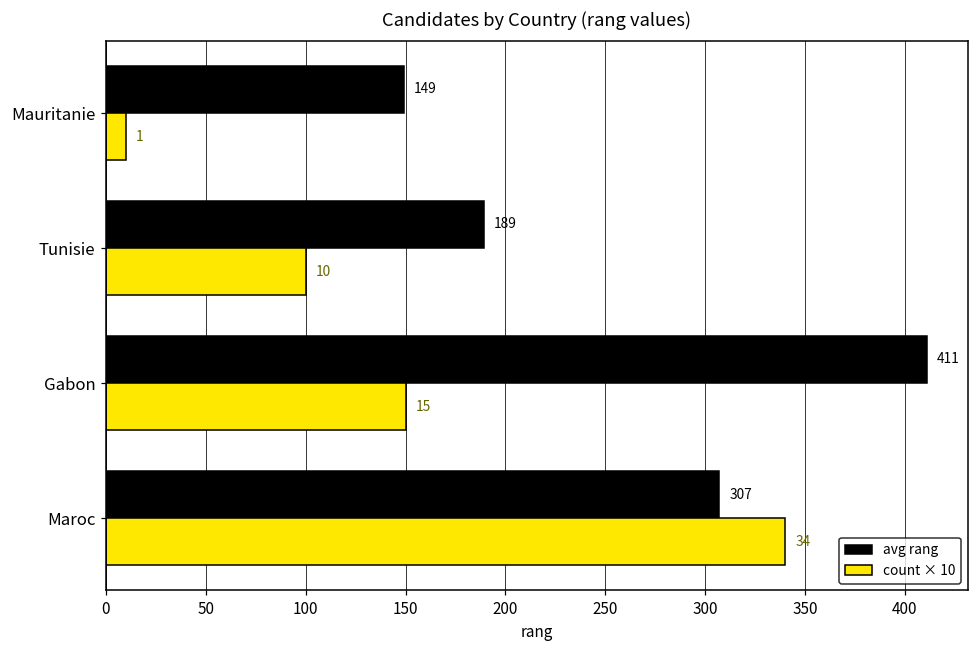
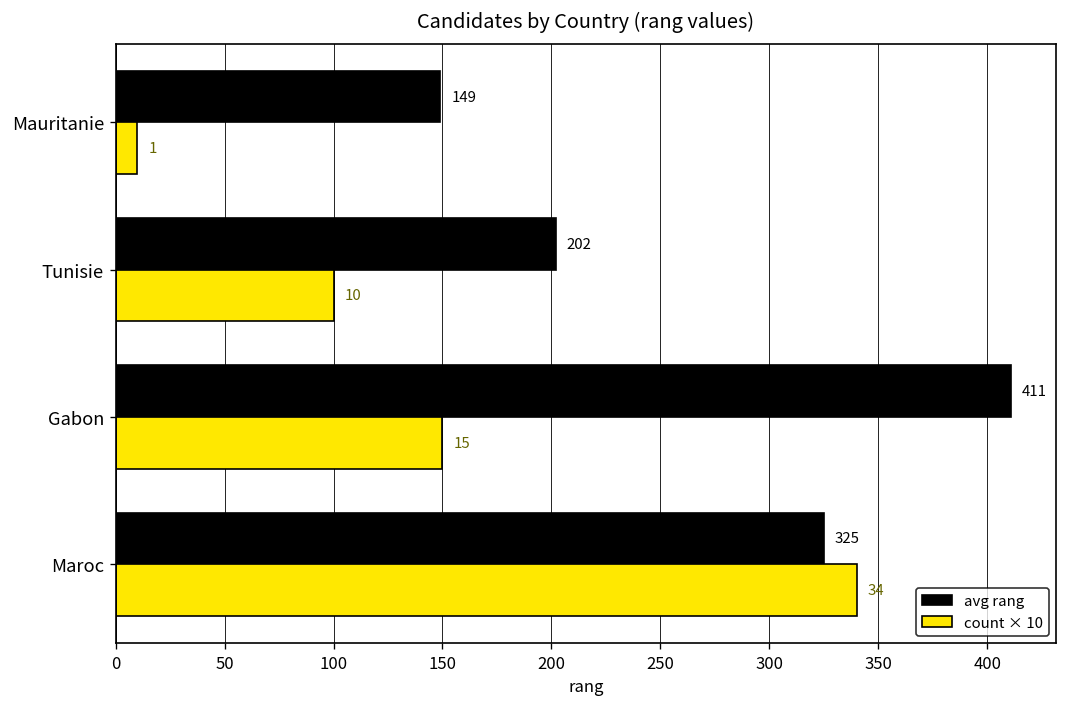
avg rang, Tunisie: 189 -> 202
avg rang, Maroc: 307 -> 325
